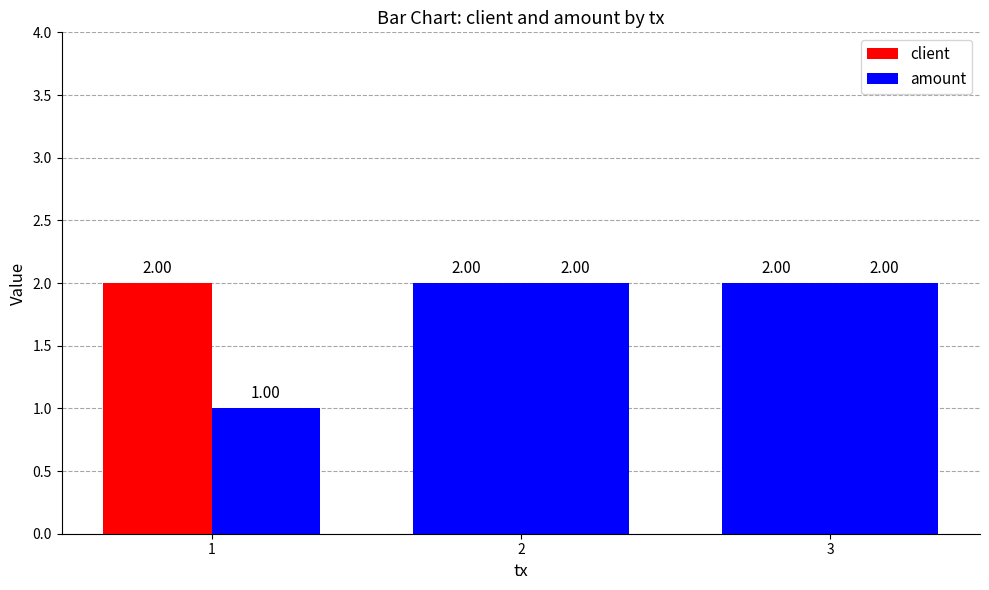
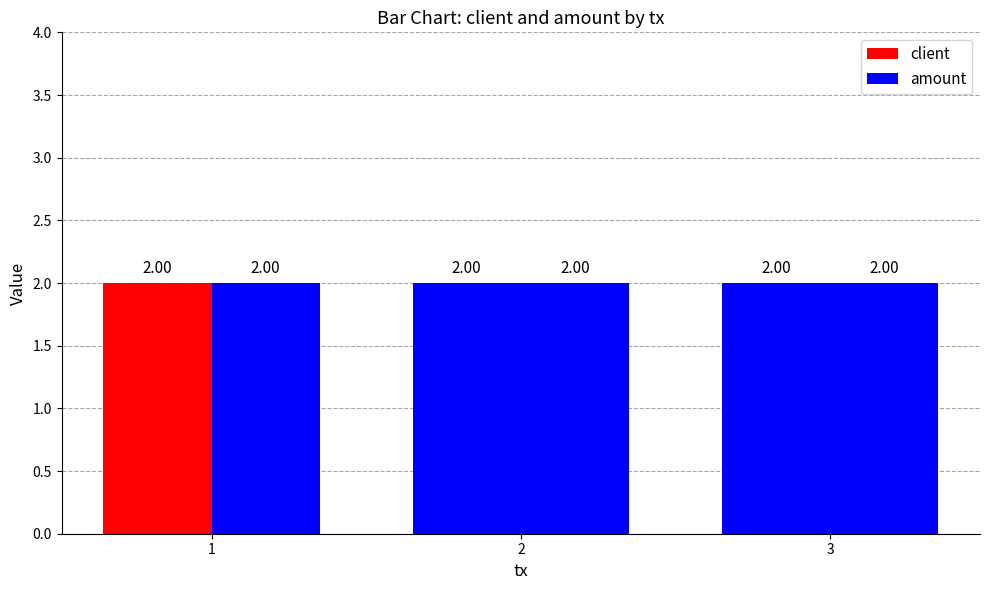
amount, 1: 1.00 -> 2.00
